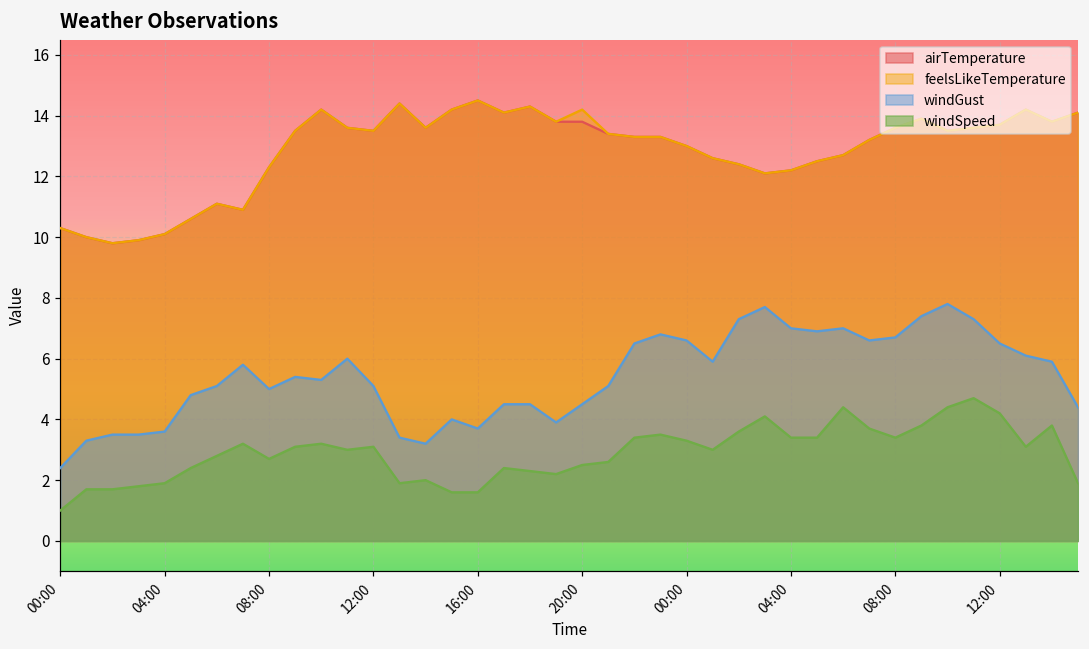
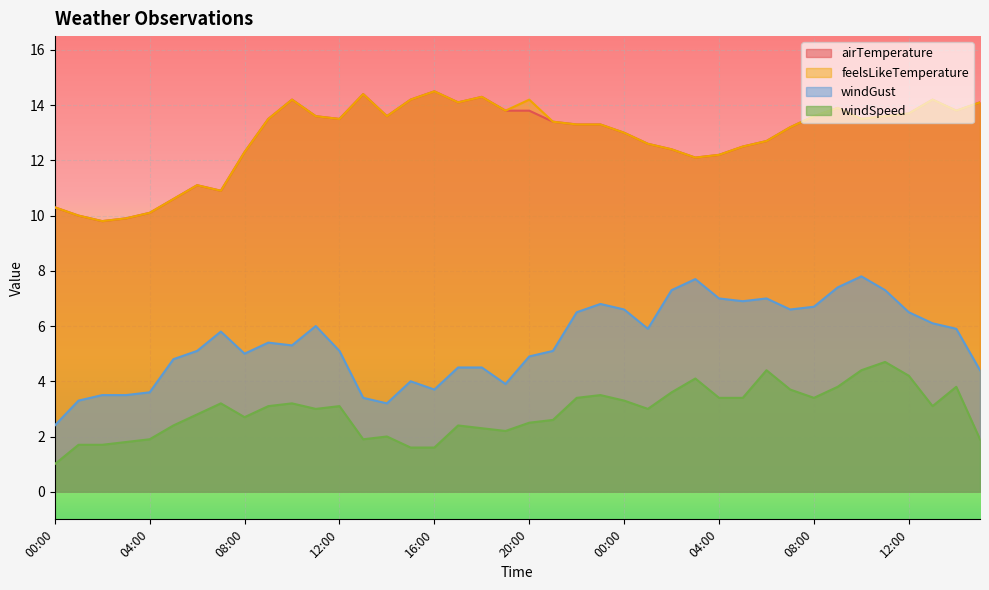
windGust, 20:00: 4.5 -> 4.9
